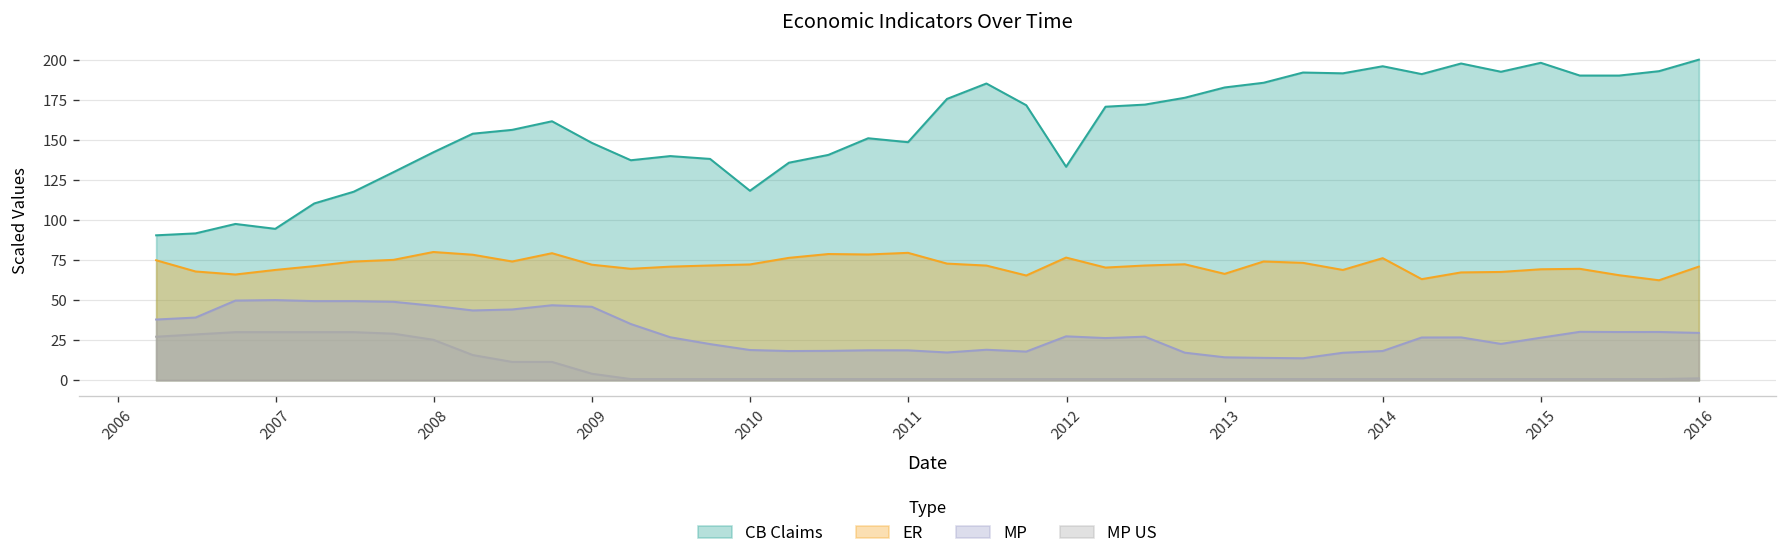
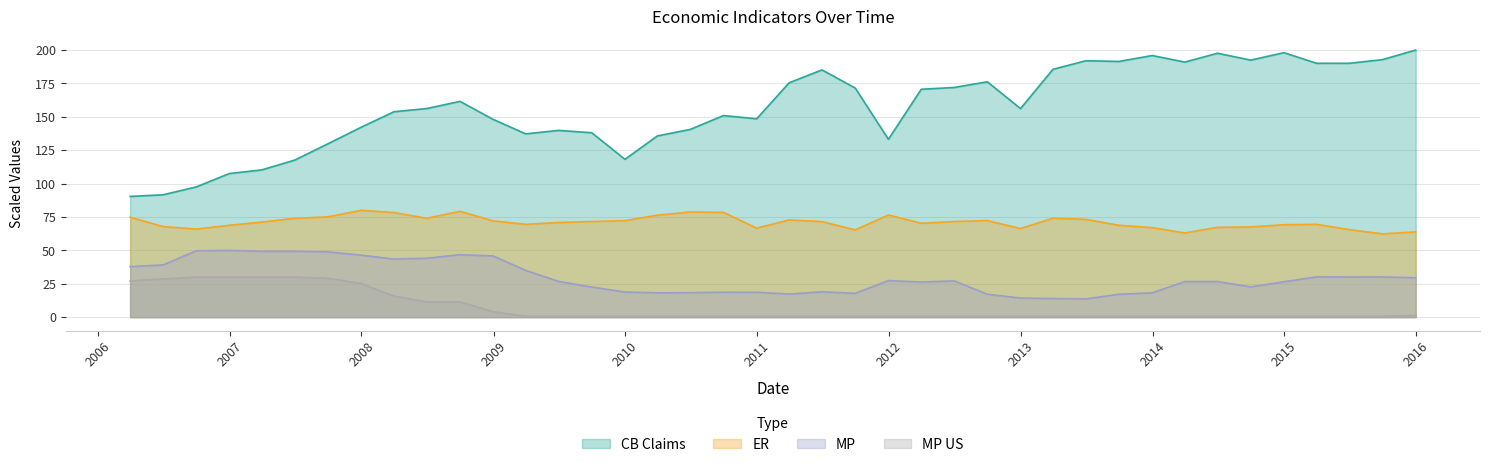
CB Claims, 2007: 94 -> 108
ER, 2011: 79 -> 67
CB Claims, 2013: 183 -> 156
ER, 2014: 76 -> 67
ER, 2016: 71 -> 64
